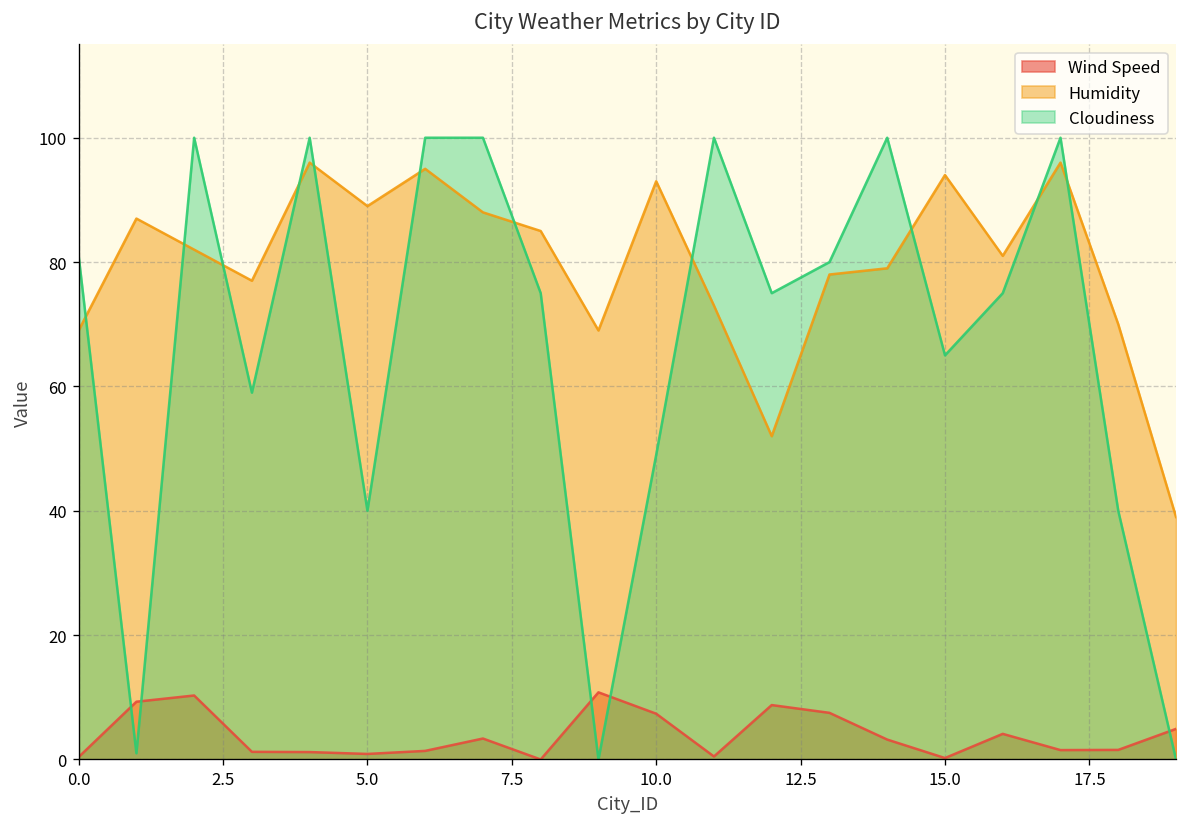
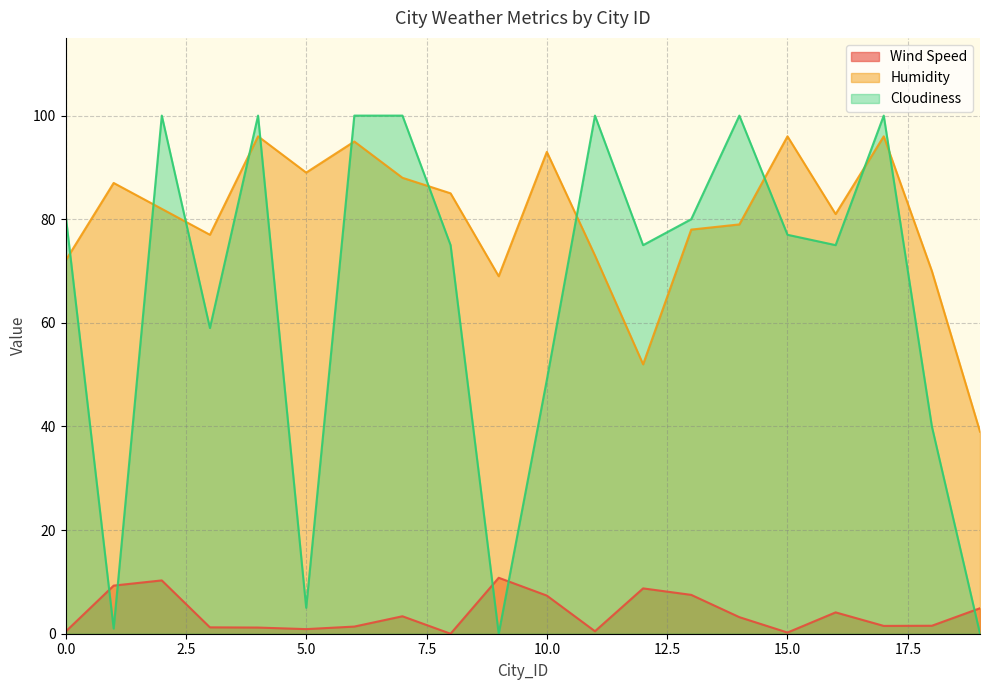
Humidity, 0.0: 69 -> 72
Cloudiness, 5.0: 40 -> 5
Humidity, 15.0: 94 -> 96
Cloudiness, 15.0: 65 -> 77
